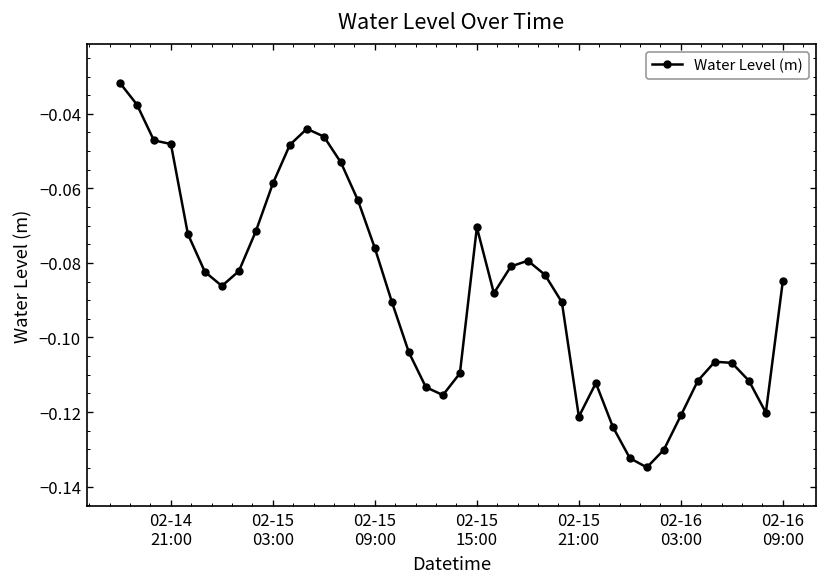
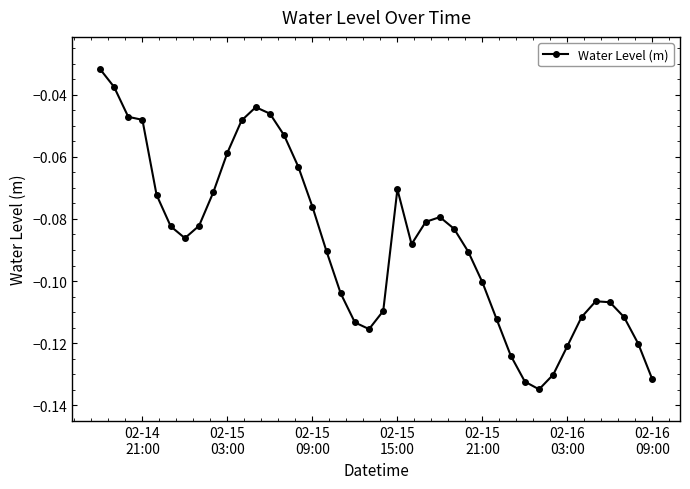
02-15 21:00: -0.121 -> -0.100
02-16 09:00: -0.085 -> -0.132
